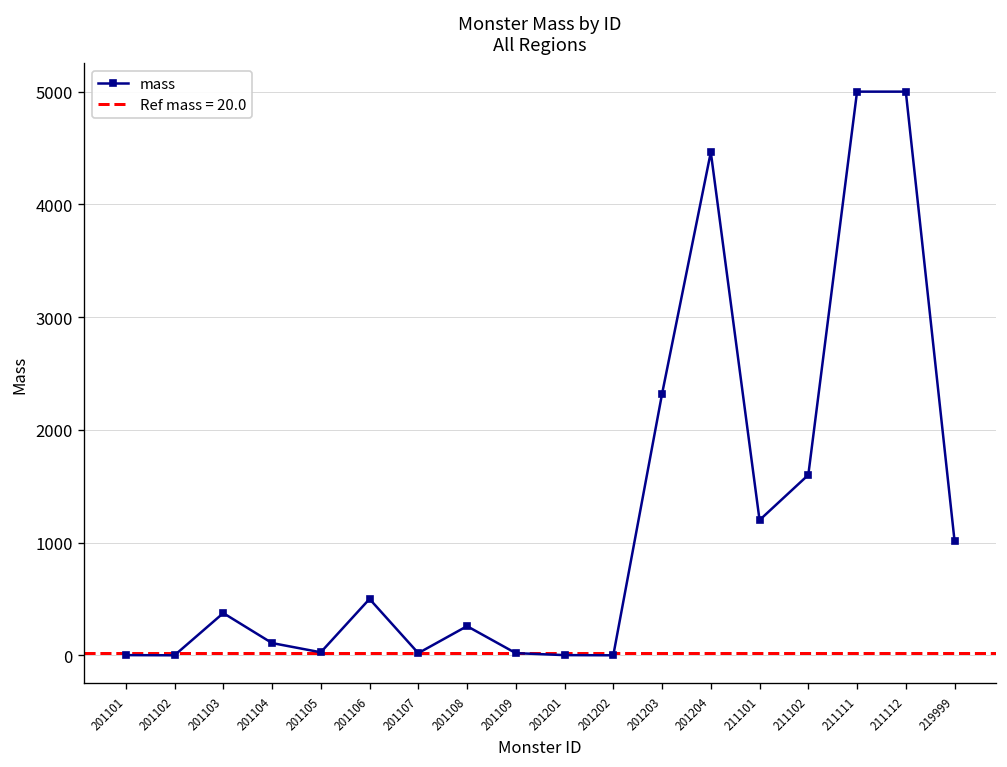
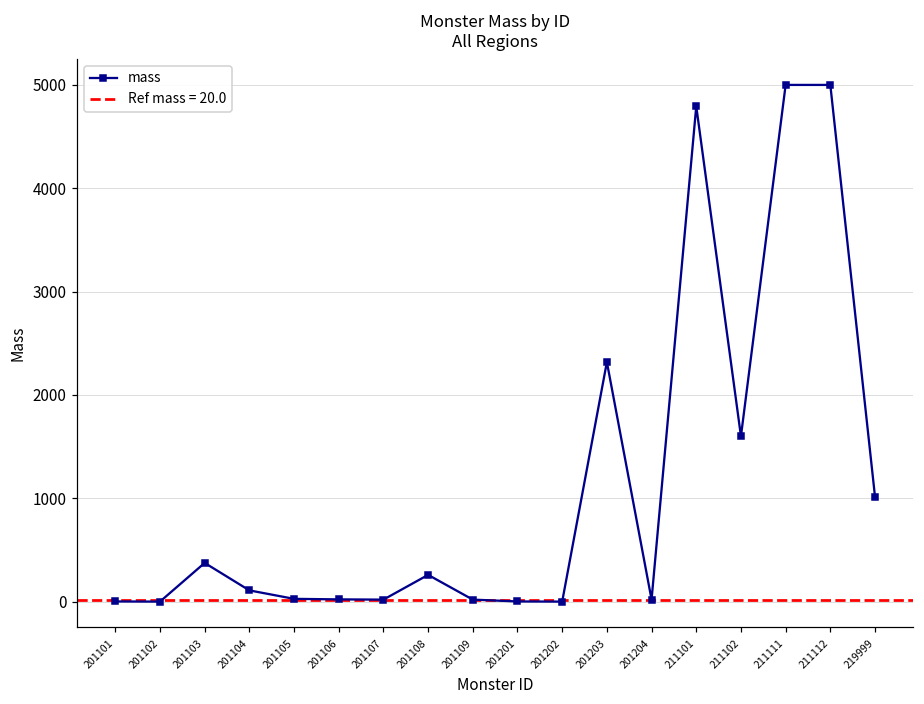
201106: 500 -> 0
201204: 4500 -> 0
211101: 1200 -> 4800
